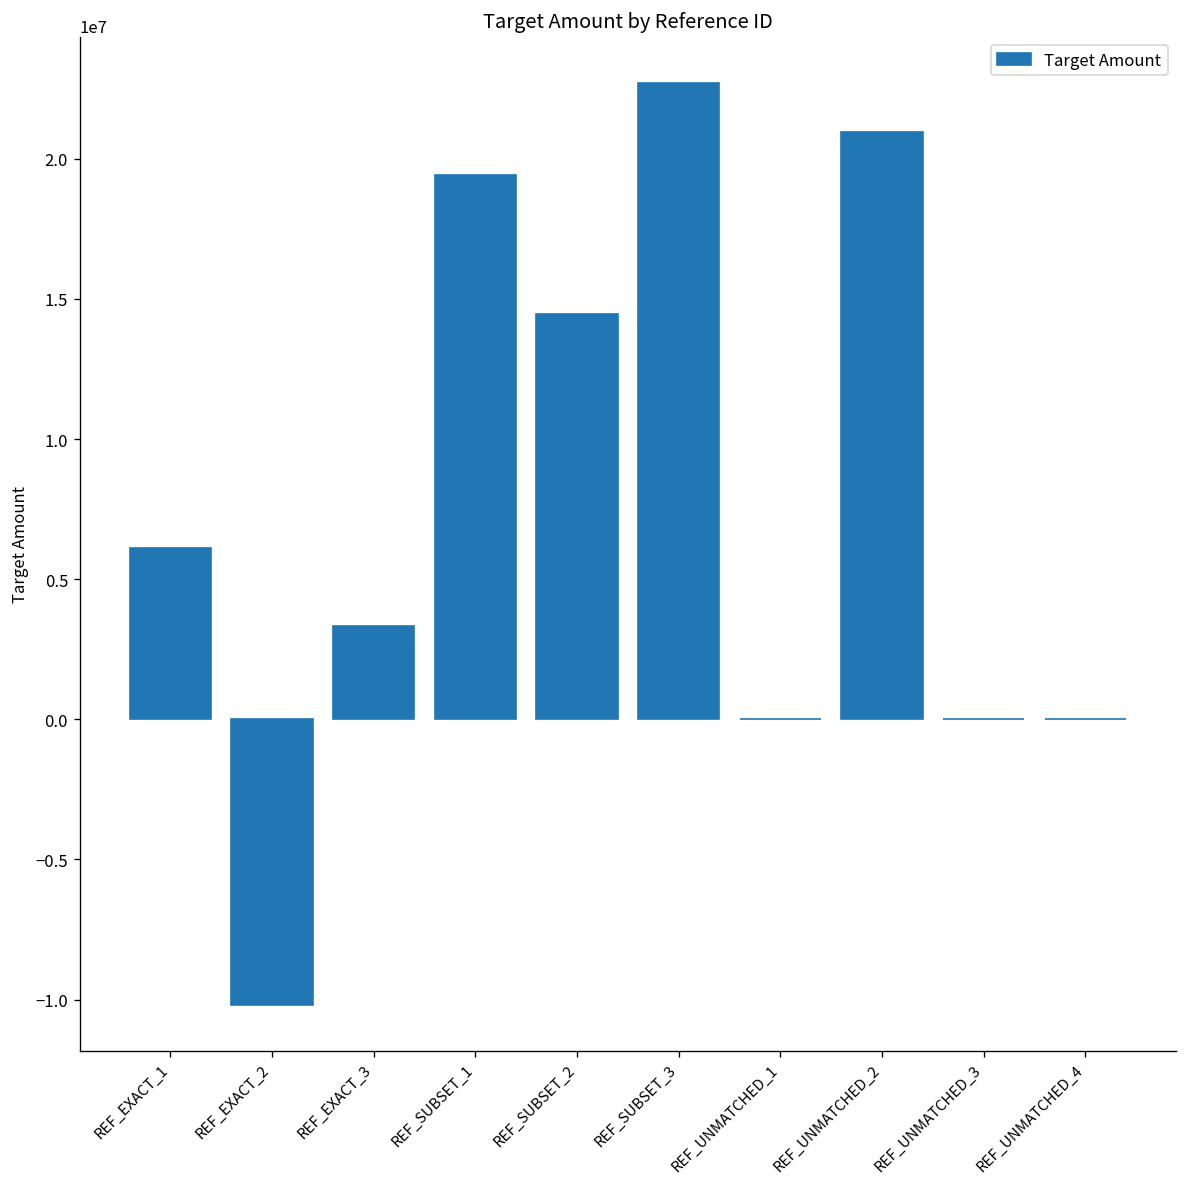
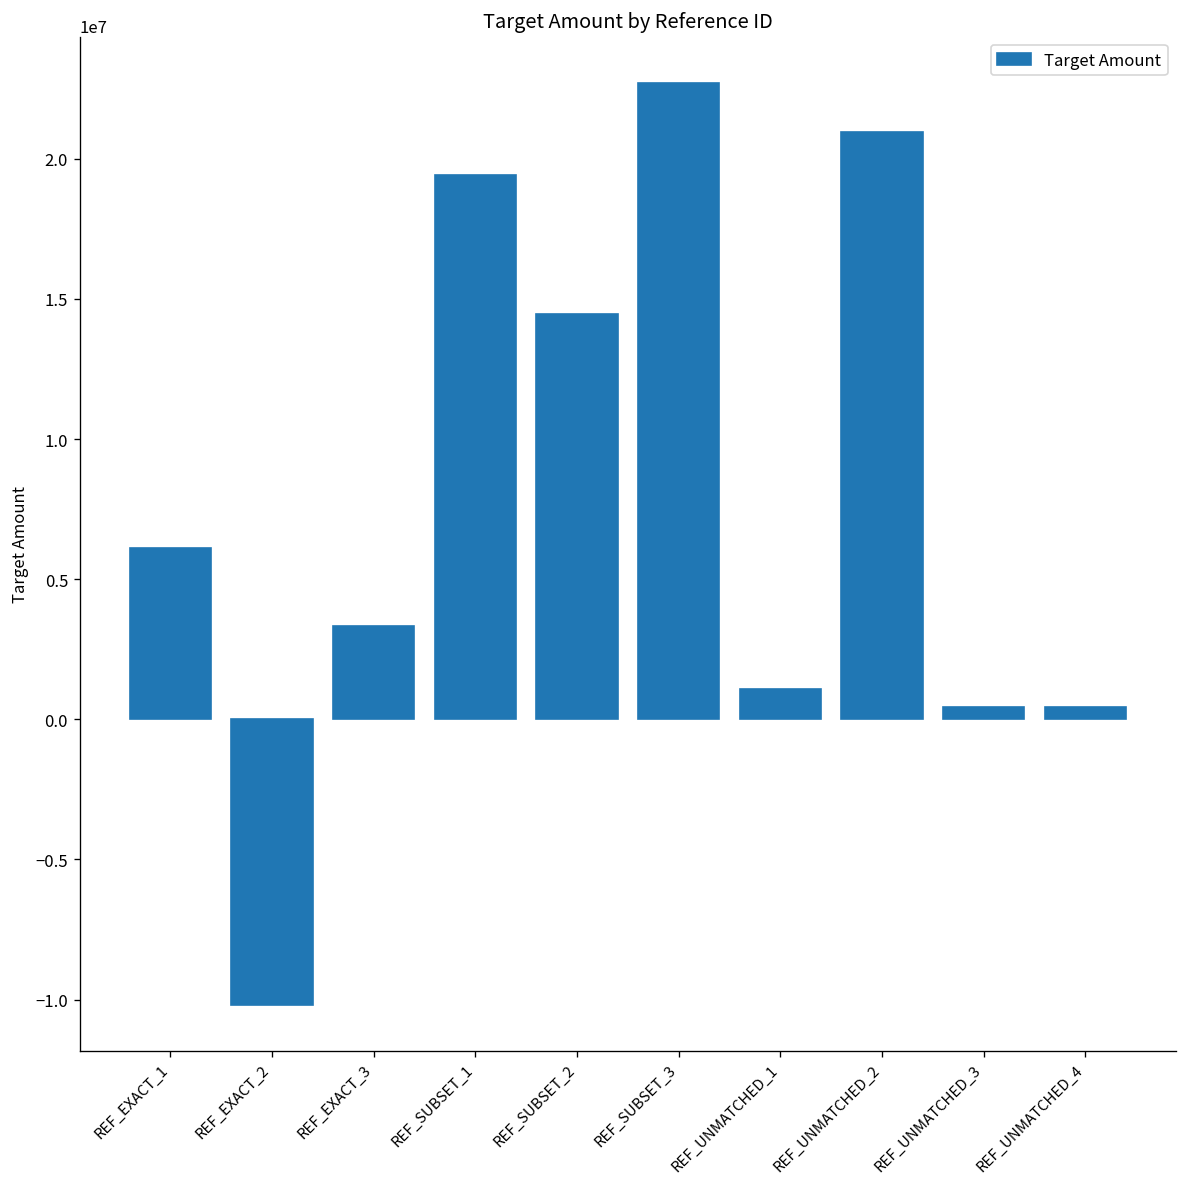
REF_UNMATCHED_1: 0 -> 1100000
REF_UNMATCHED_3: 0 -> 400000
REF_UNMATCHED_4: 0 -> 400000
